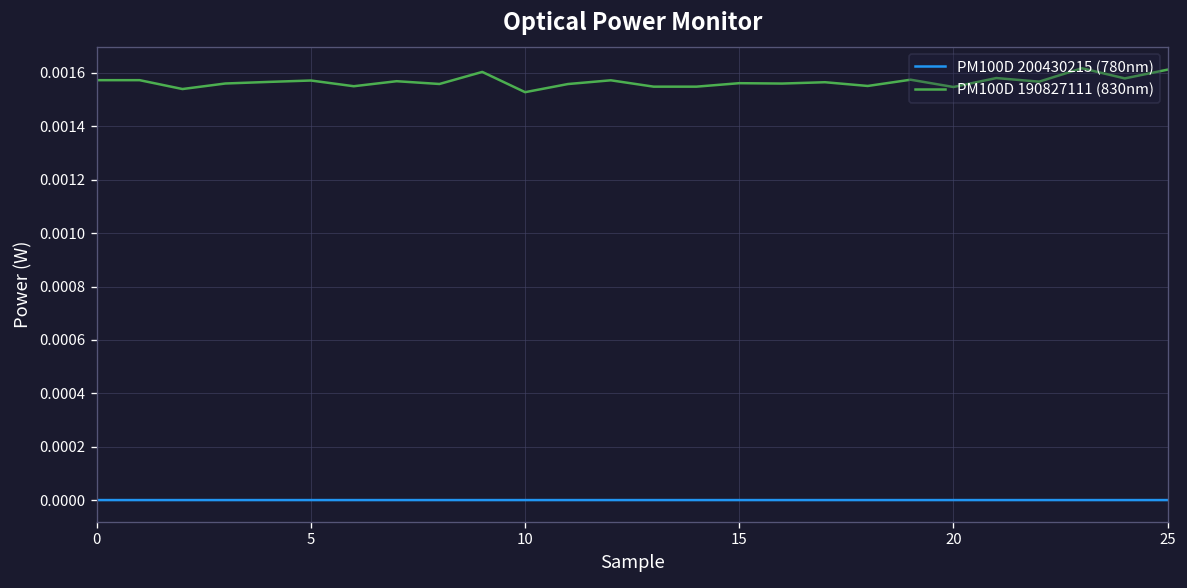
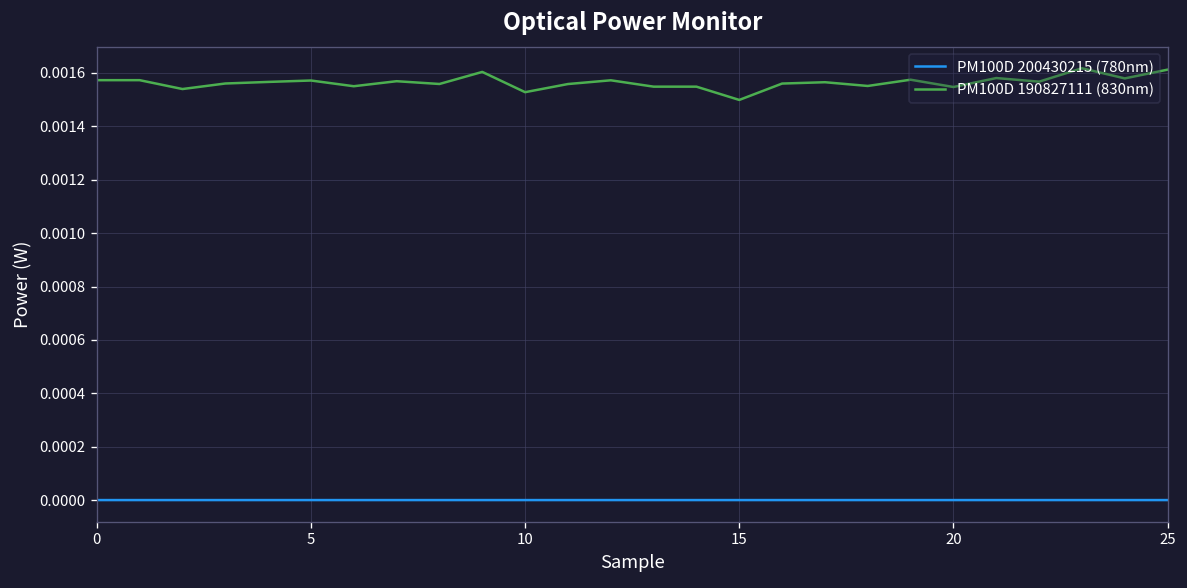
PM100D 190827111 (830nm), 15: 0.00156 -> 0.00150
